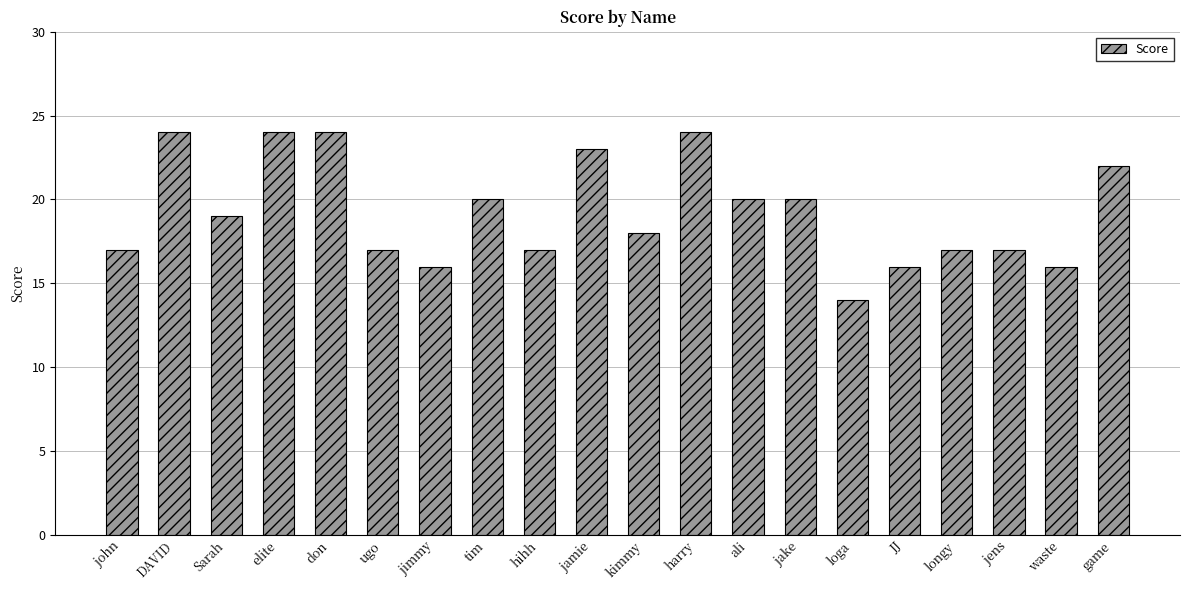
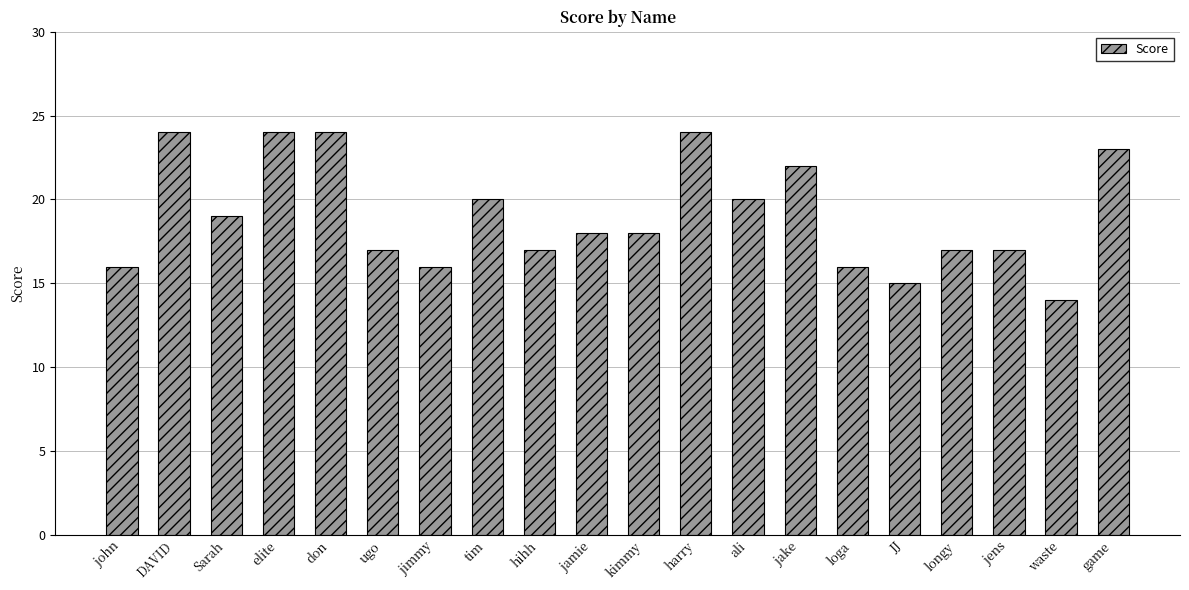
john: 17 -> 16
jamie: 23 -> 18
jake: 20 -> 22
loga: 14 -> 16
JJ: 16 -> 15
waste: 16 -> 14
game: 22 -> 23
